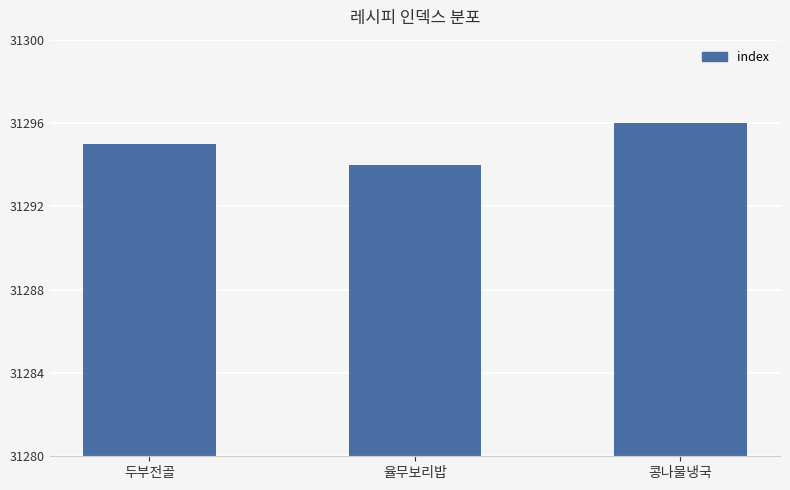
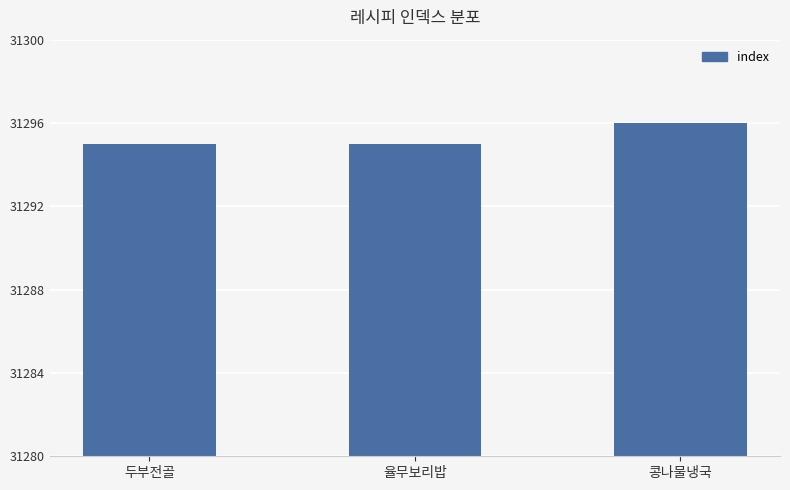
율무보리밥: 31294 -> 31295
